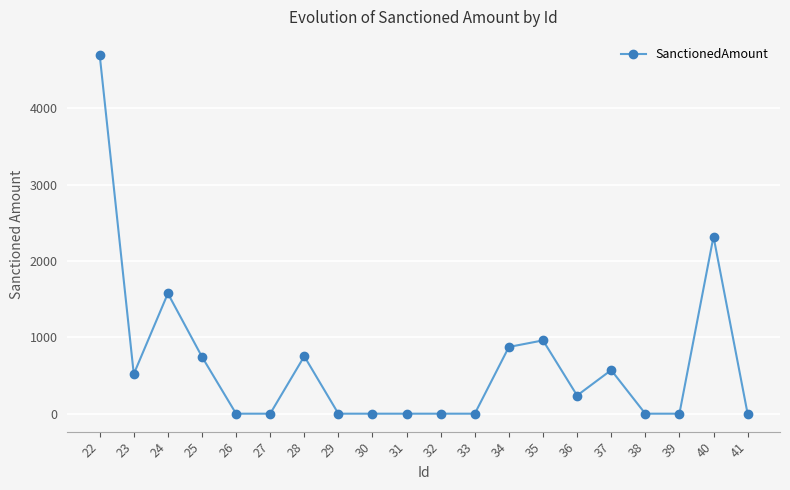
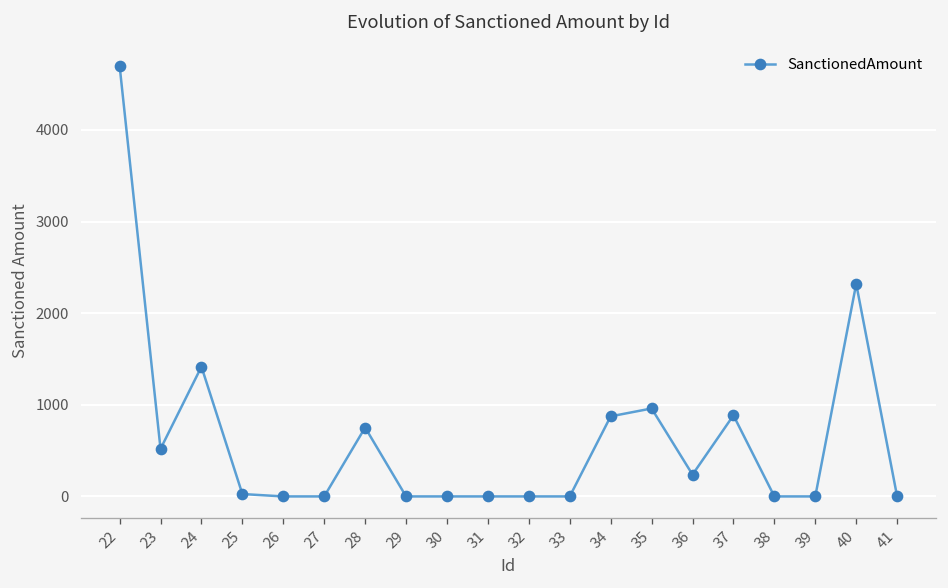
24: 1600 -> 1400
25: 700 -> 0
37: 600 -> 900
